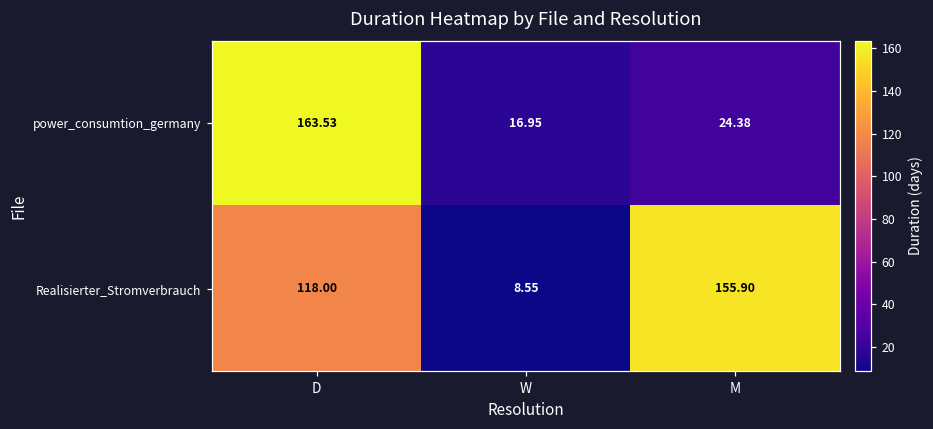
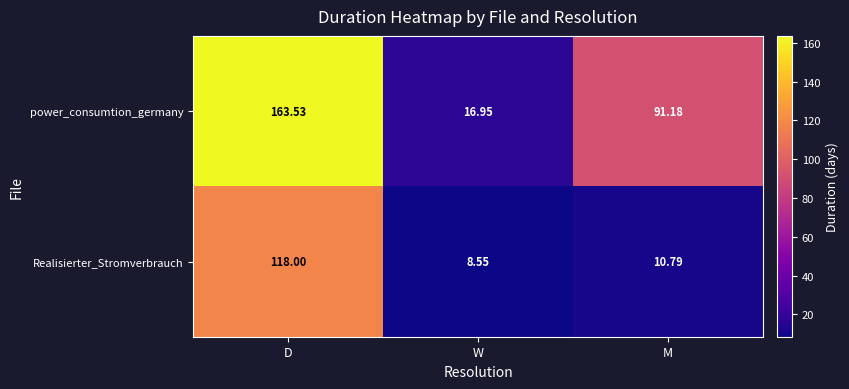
power_consumtion_germany, M: 24.38 -> 91.18
Realisierter_Stromverbrauch, M: 155.90 -> 10.79
